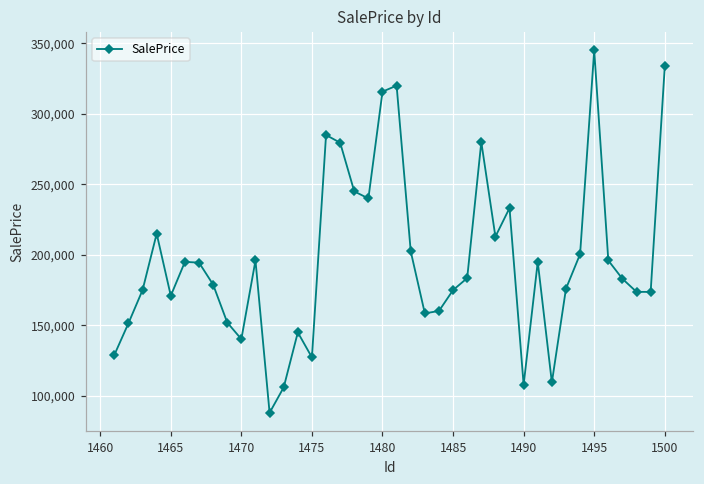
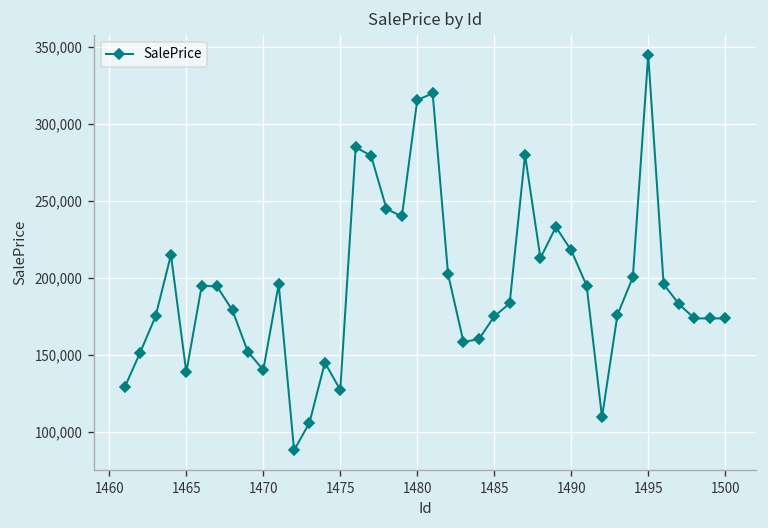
1465: 171,000 -> 139,000
1490: 108,000 -> 218,000
1500: 334,000 -> 174,000
